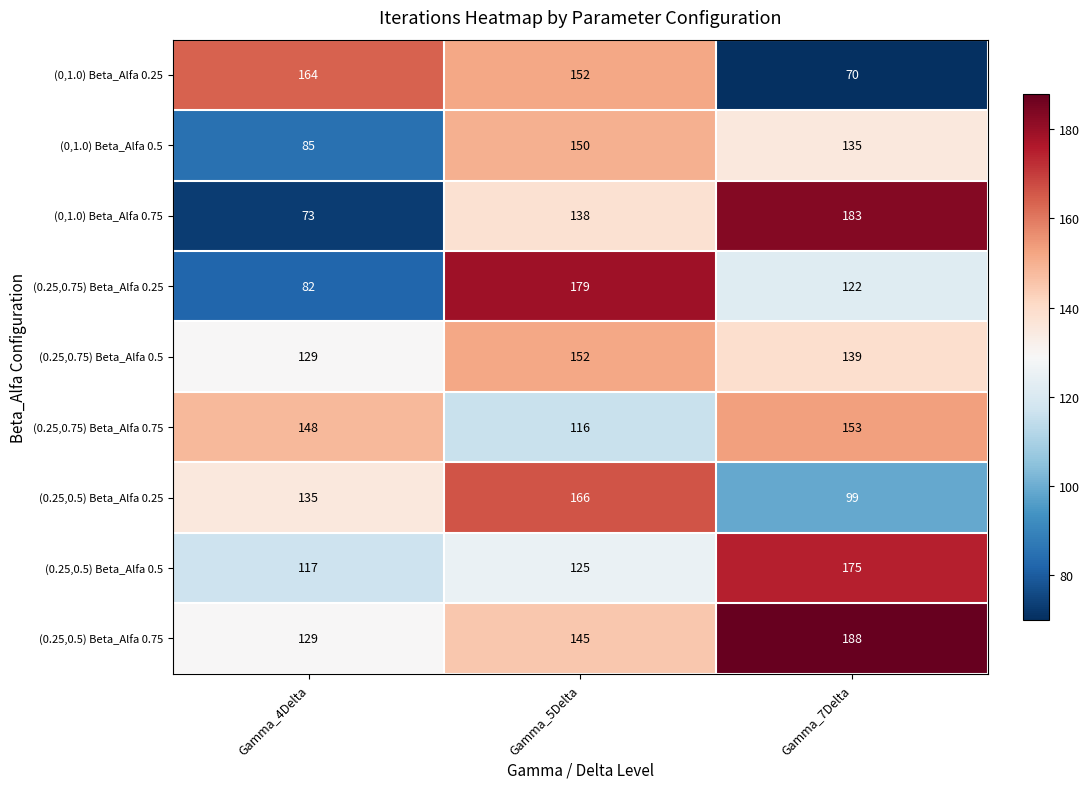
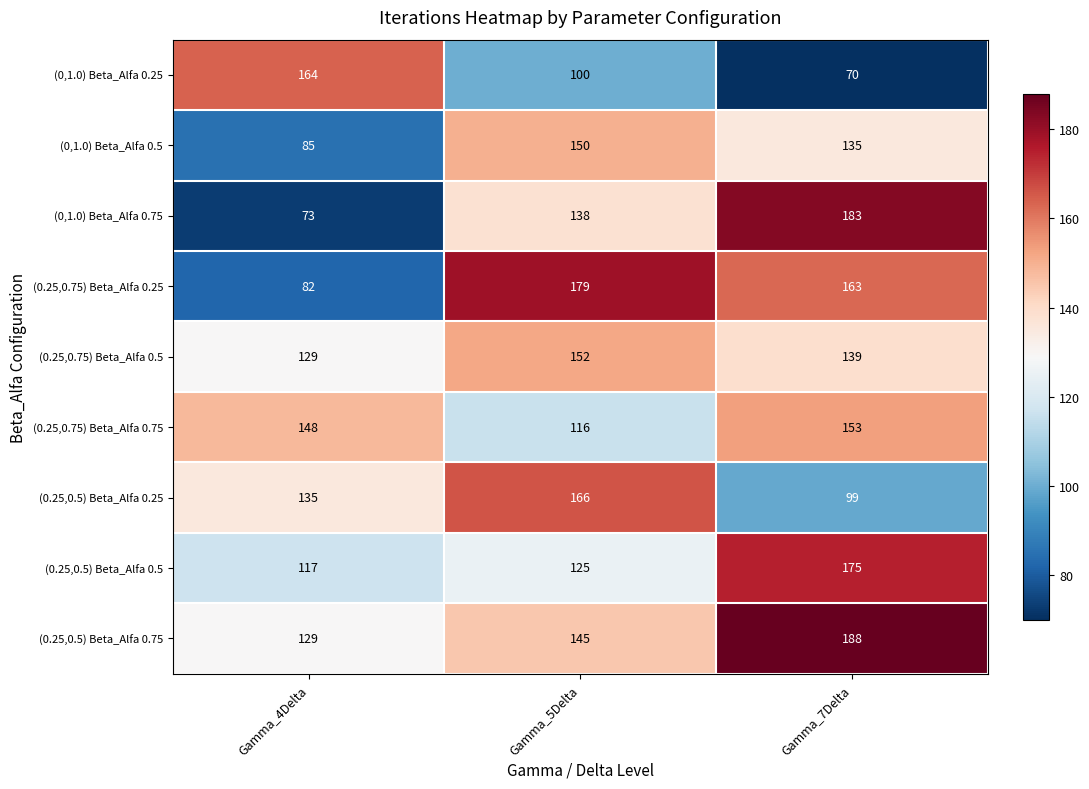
(0,1.0) Beta_Alfa 0.25, Gamma_5Delta: 152 -> 100
(0.25,0.75) Beta_Alfa 0.25, Gamma_7Delta: 122 -> 163
